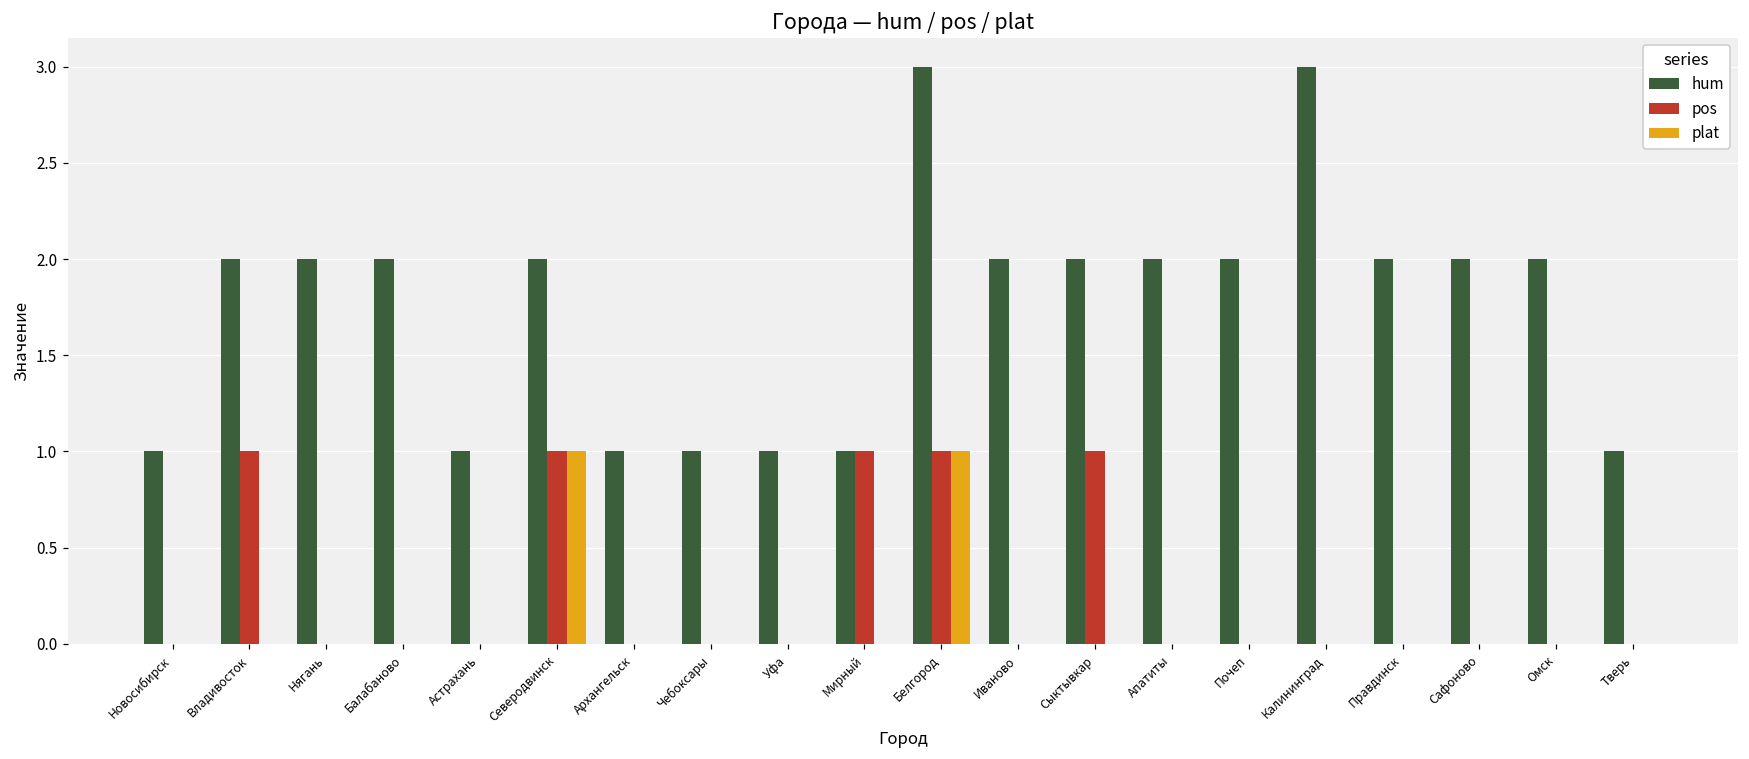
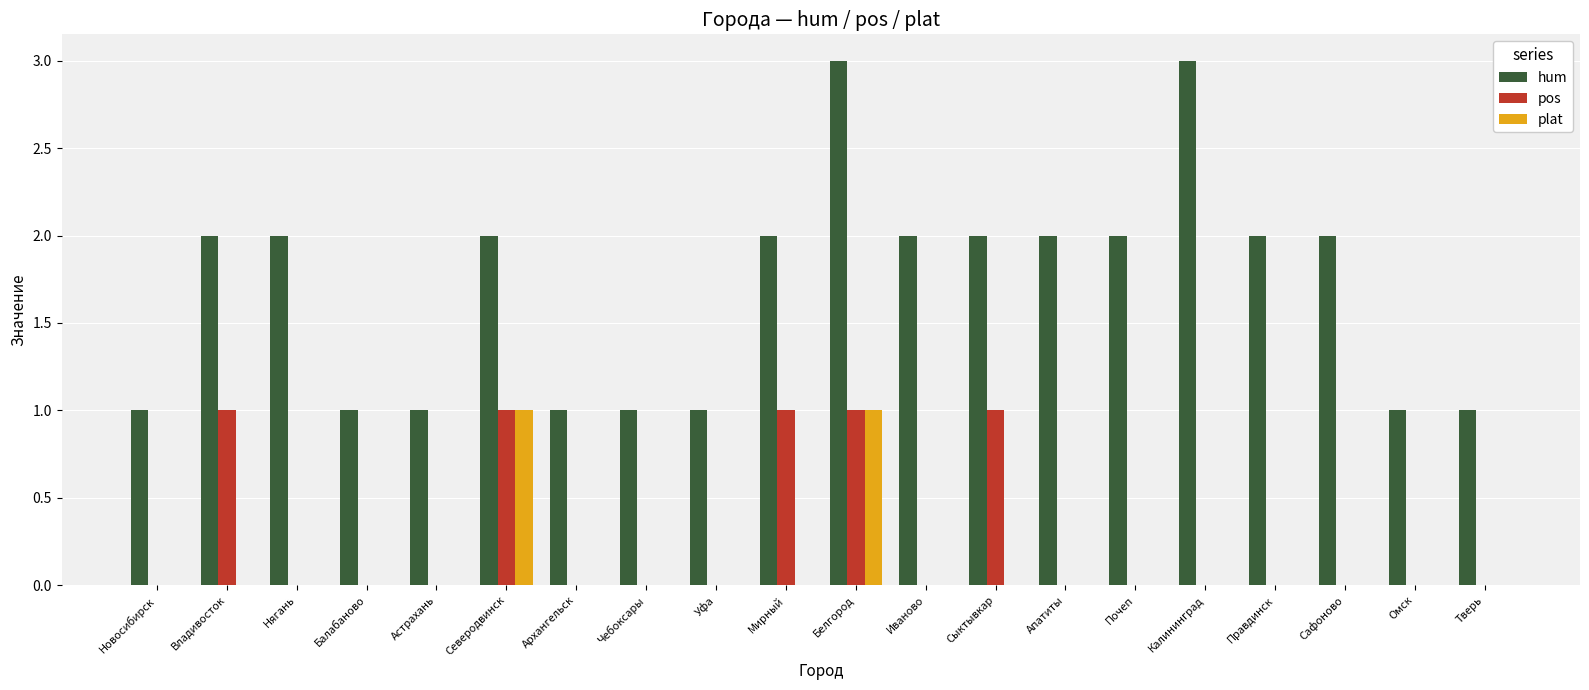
hum, Балабаново: 2 -> 1
hum, Мирный: 1 -> 2
hum, Омск: 2 -> 1
